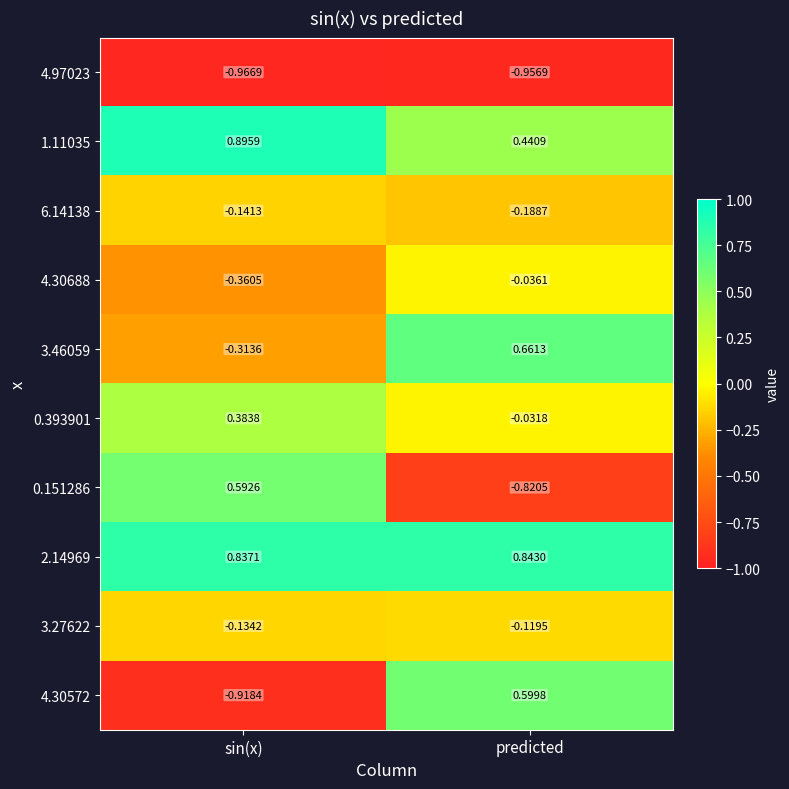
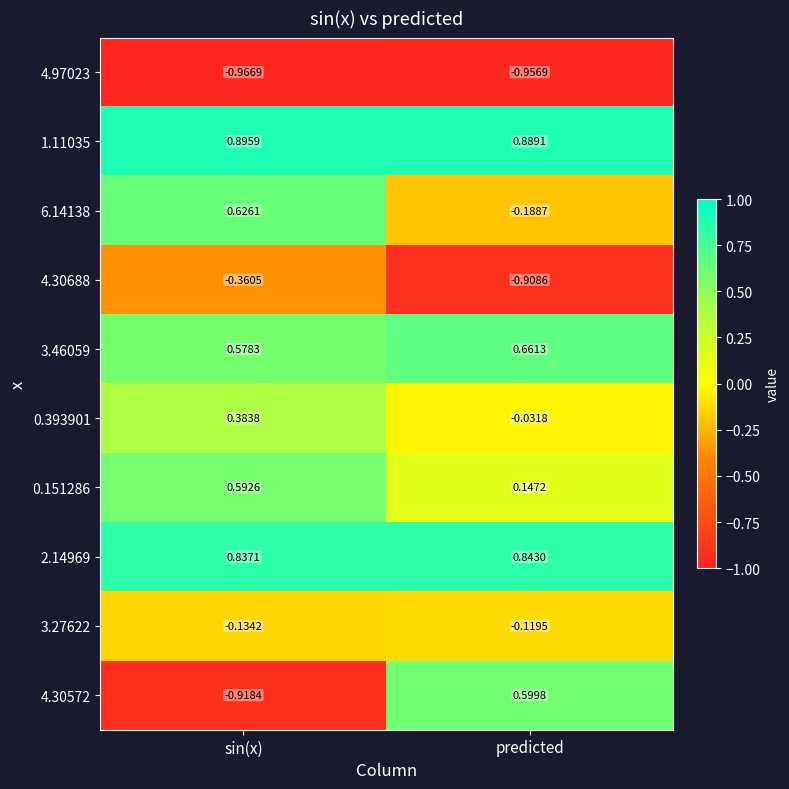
1.11035, predicted: 0.4409 -> 0.8891
6.14138, sin(x): -0.1413 -> 0.6261
4.30688, predicted: -0.0361 -> -0.9086
3.46059, sin(x): -0.3136 -> 0.5783
0.151286, predicted: -0.8205 -> 0.1472
